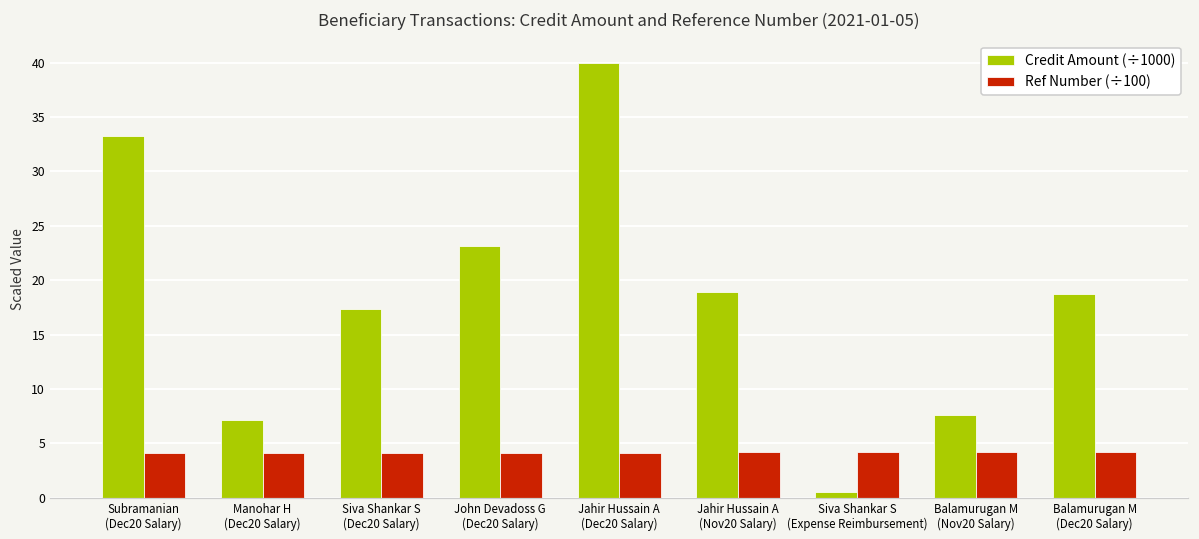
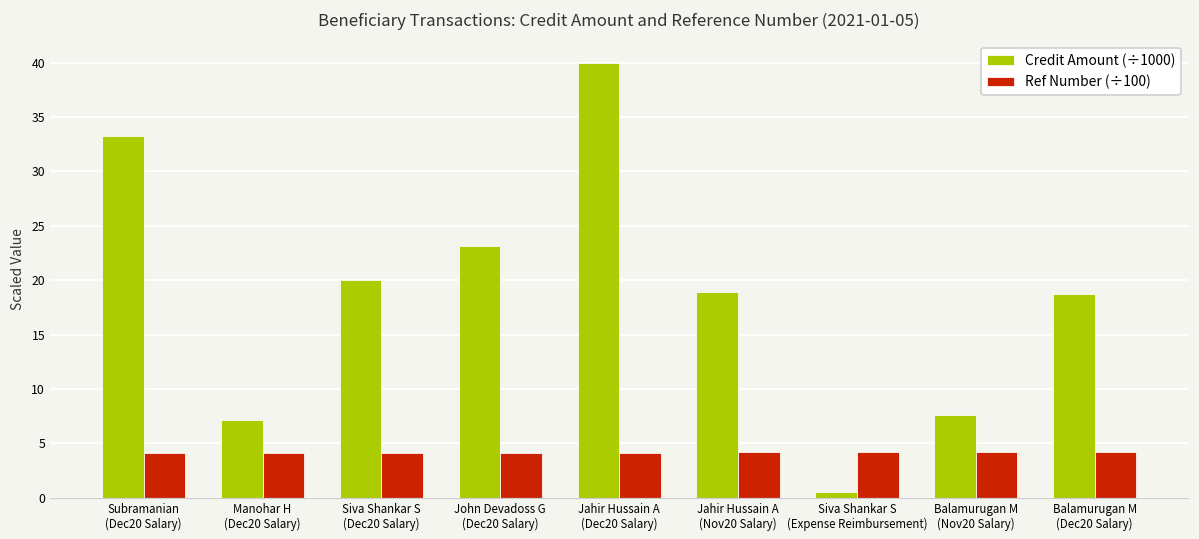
Credit Amount (÷1000), Siva Shankar S (Dec20 Salary): 17 -> 20
